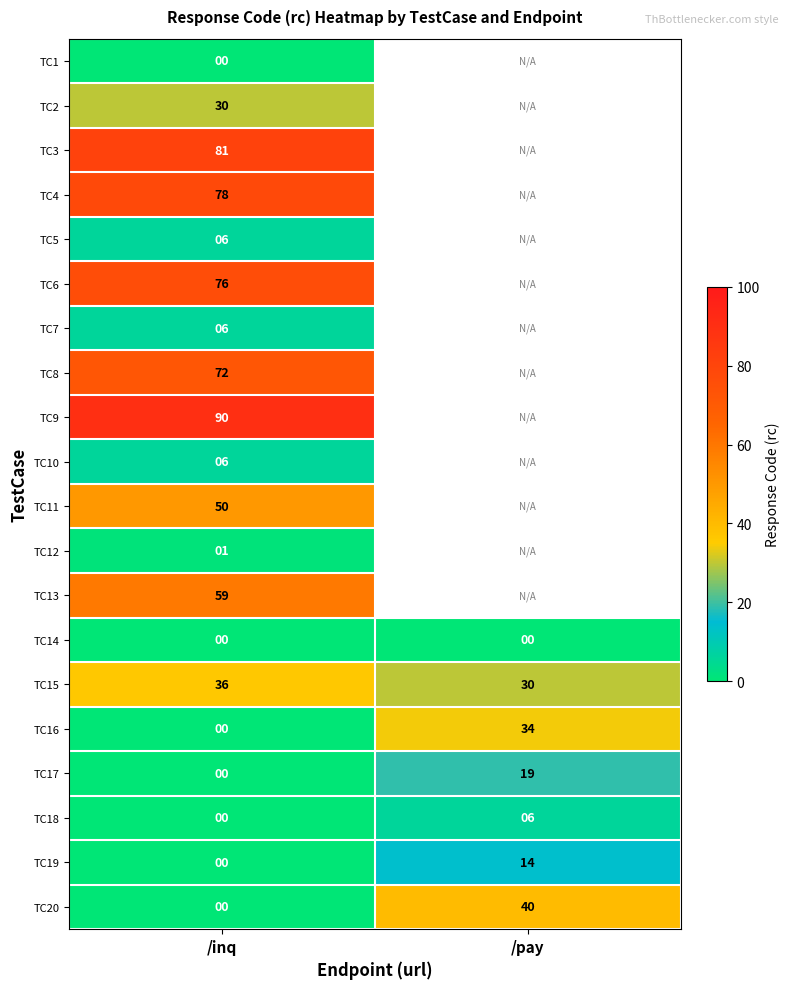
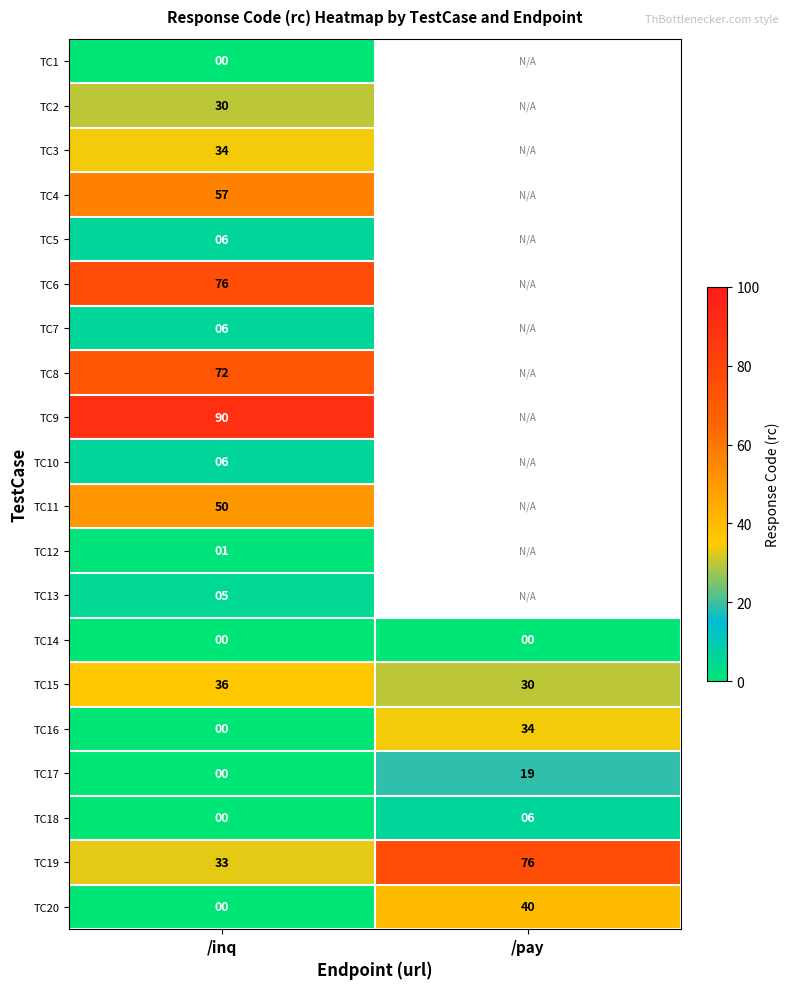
TC3, /inq: 81 -> 34
TC4, /inq: 78 -> 57
TC13, /inq: 59 -> 05
TC19, /inq: 00 -> 33
TC19, /pay: 14 -> 76
